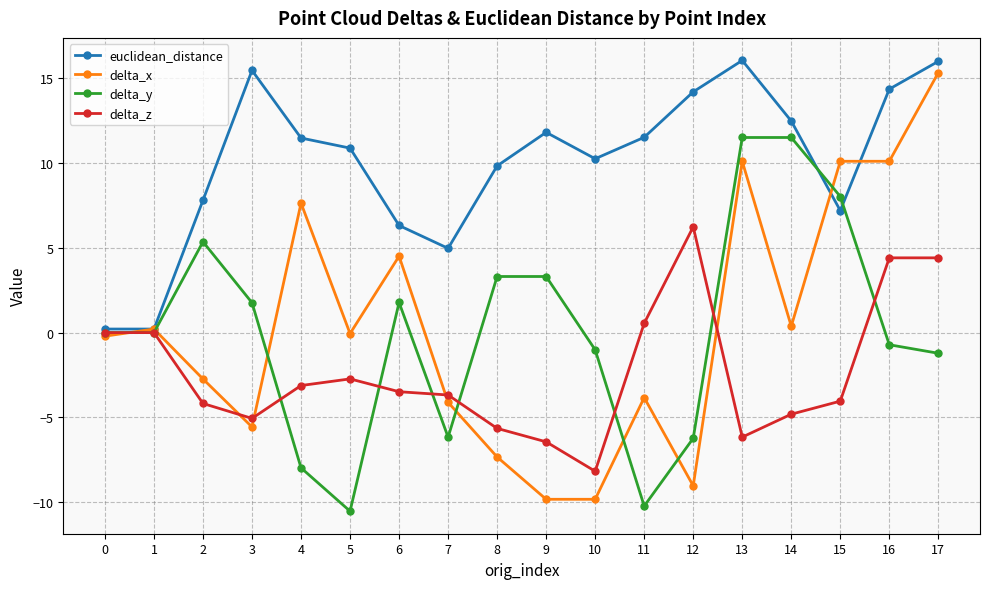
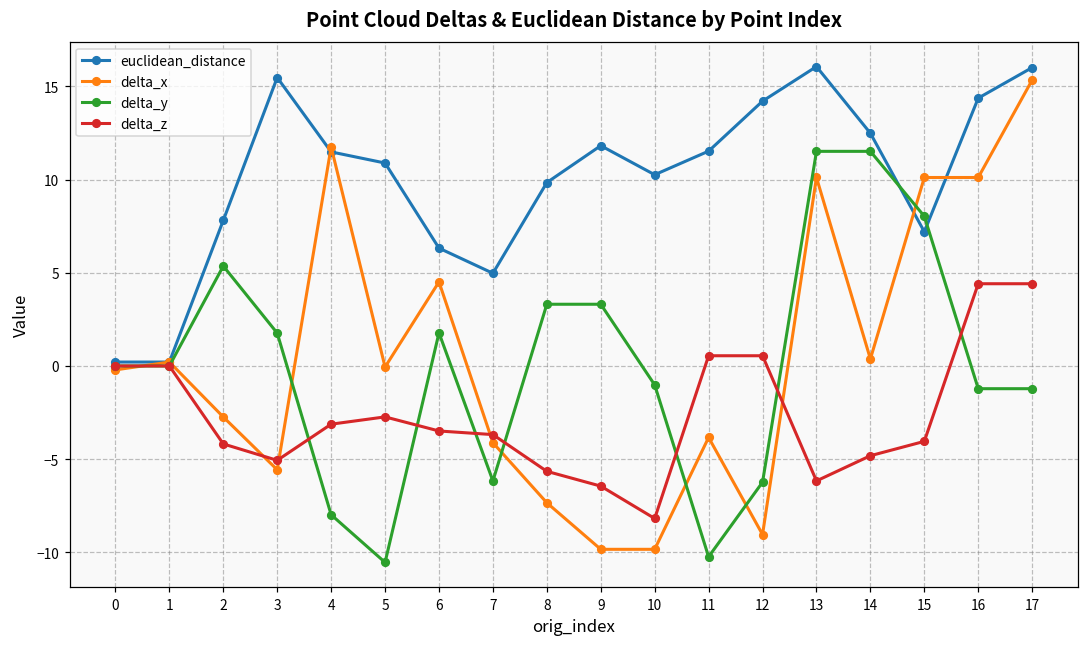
delta_x, 4: 7.6 -> 11.8
delta_z, 12: 6.2 -> 0.5
delta_y, 16: -0.7 -> -1.2
